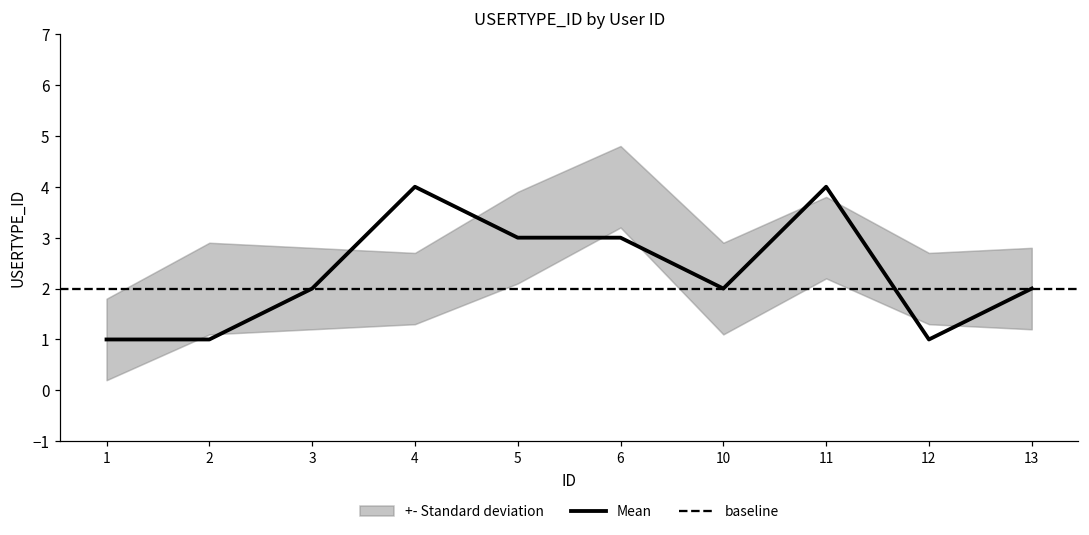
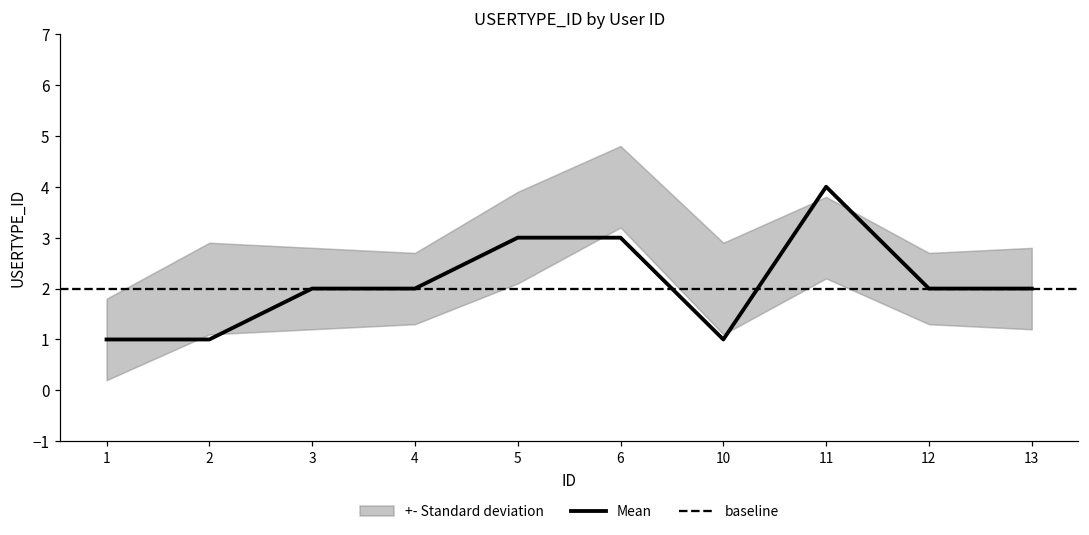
Mean, 4: 4 -> 2
Mean, 10: 2 -> 1
Mean, 12: 1 -> 2
